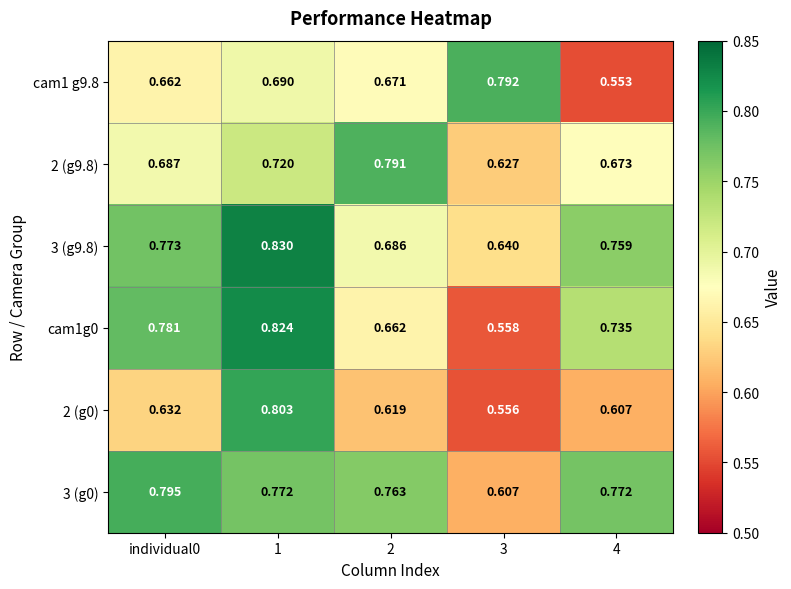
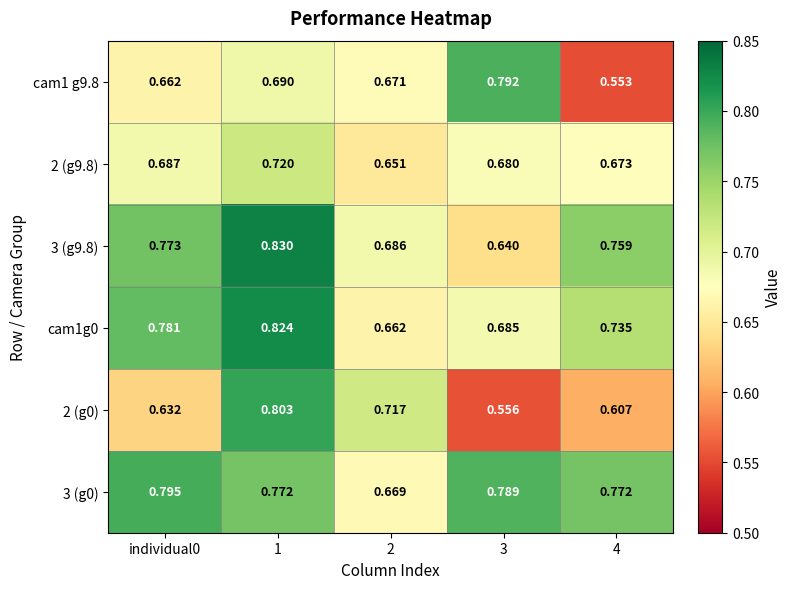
2 (g9.8), 2: 0.791 -> 0.651
2 (g9.8), 3: 0.627 -> 0.680
cam1g0, 3: 0.558 -> 0.685
2 (g0), 2: 0.619 -> 0.717
3 (g0), 2: 0.763 -> 0.669
3 (g0), 3: 0.607 -> 0.789
